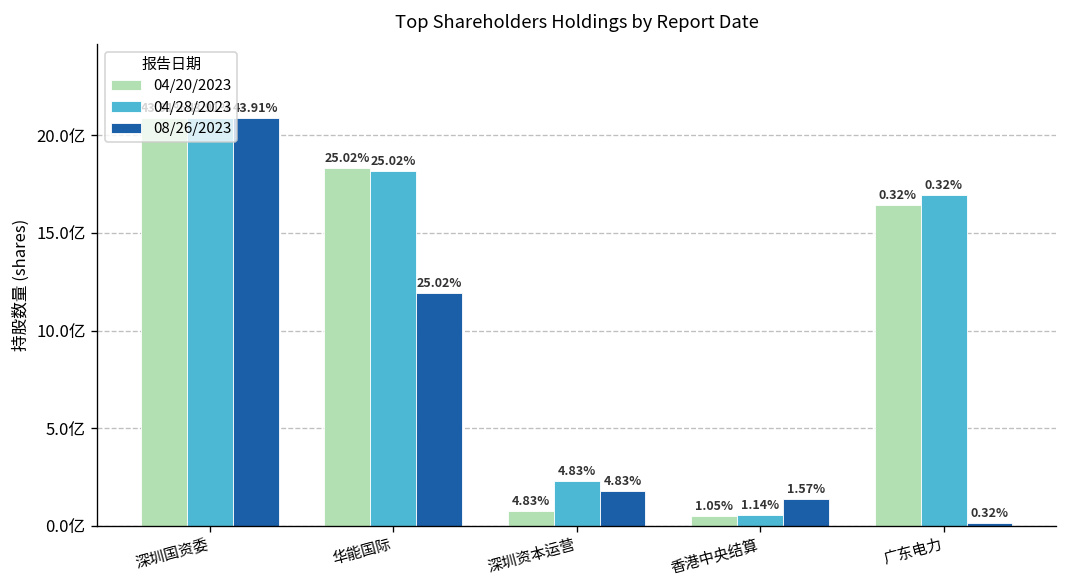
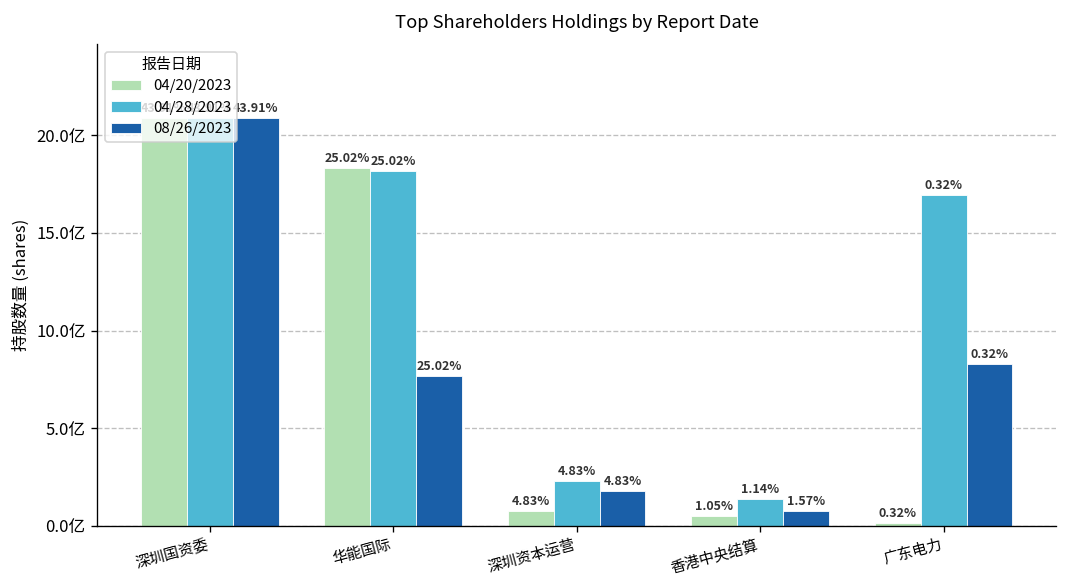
08/26/2023, 华能国际: 11.9亿 -> 7.7亿
04/28/2023, 香港中央结算: 0.5亿 -> 1.4亿
08/26/2023, 香港中央结算: 1.4亿 -> 0.7亿
04/20/2023, 广东电力: 16.4亿 -> 0.2亿
08/26/2023, 广东电力: 0.2亿 -> 8.3亿
